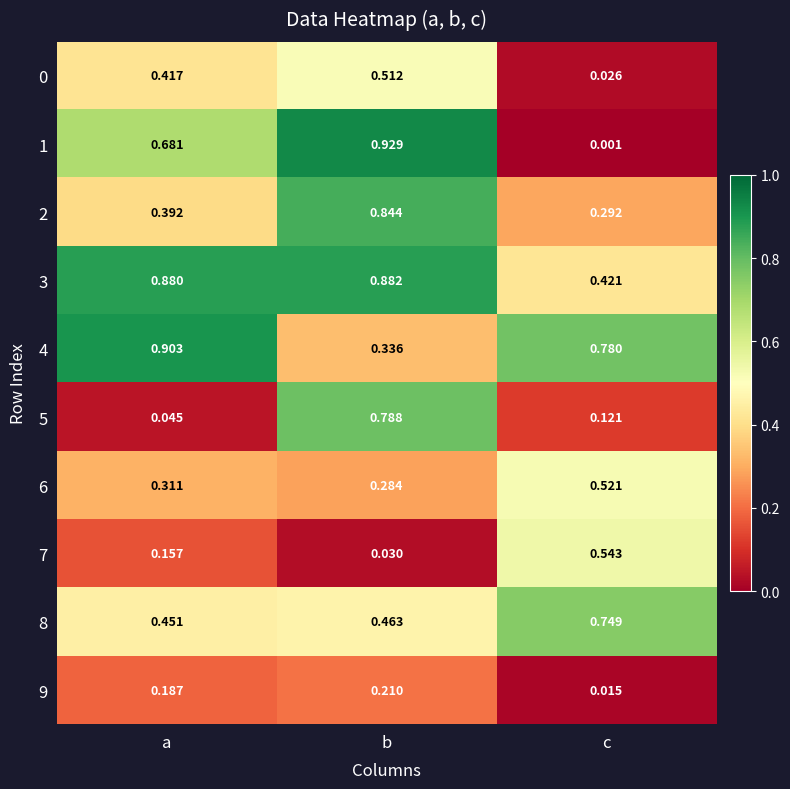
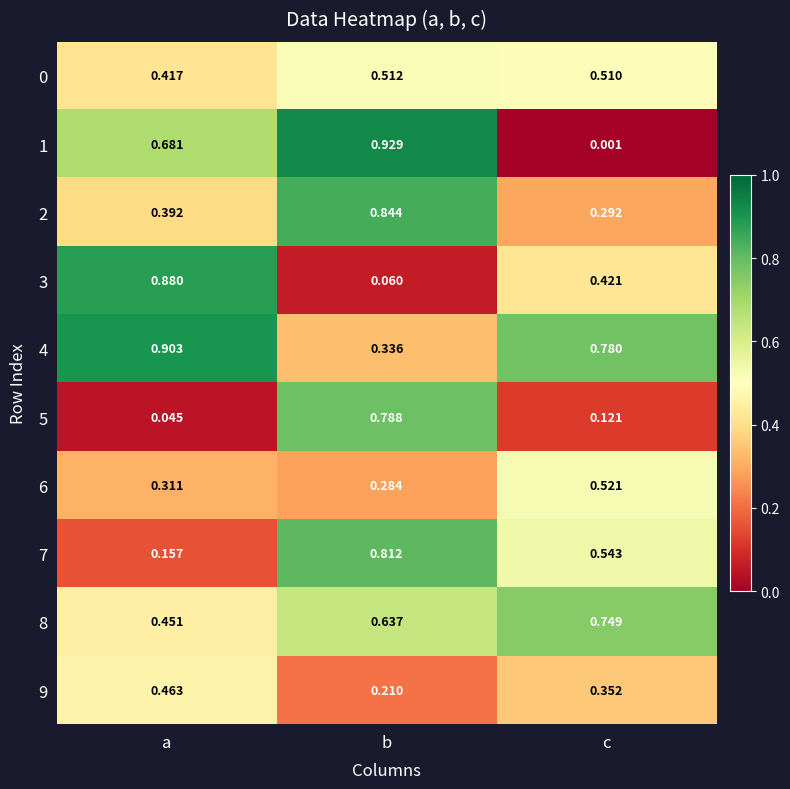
0, c: 0.026 -> 0.510
3, b: 0.882 -> 0.060
7, b: 0.030 -> 0.812
8, b: 0.463 -> 0.637
9, a: 0.187 -> 0.463
9, c: 0.015 -> 0.352
